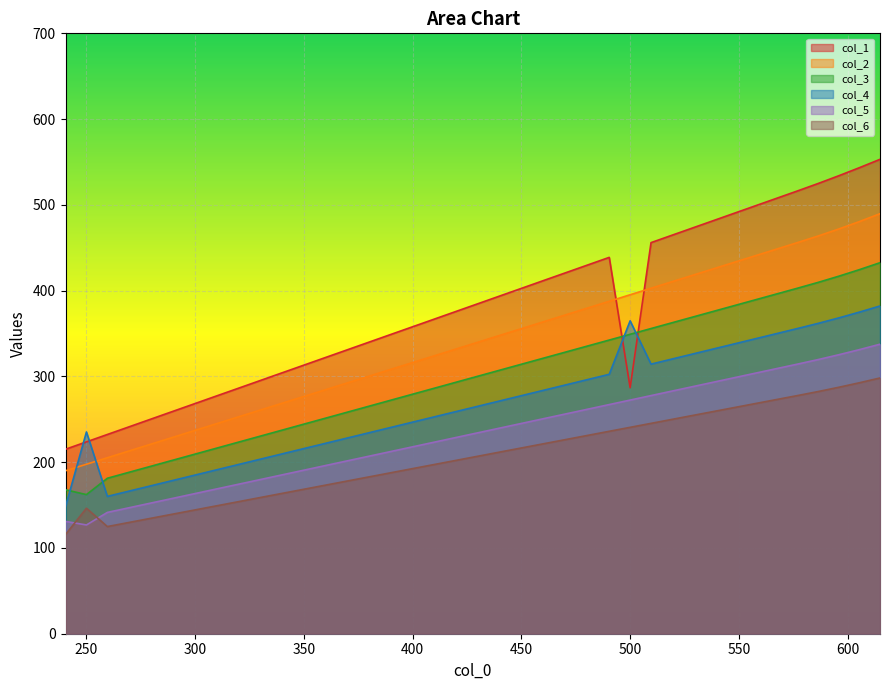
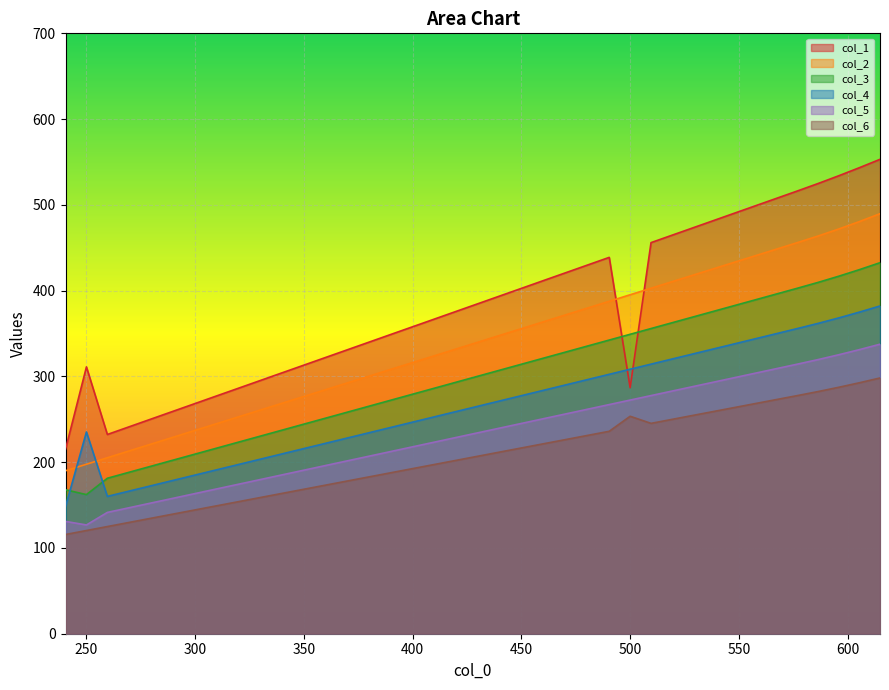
col_1, 250: 220 -> 310
col_6, 250: 150 -> 120
col_4, 500: 360 -> 310
col_6, 500: 240 -> 250
